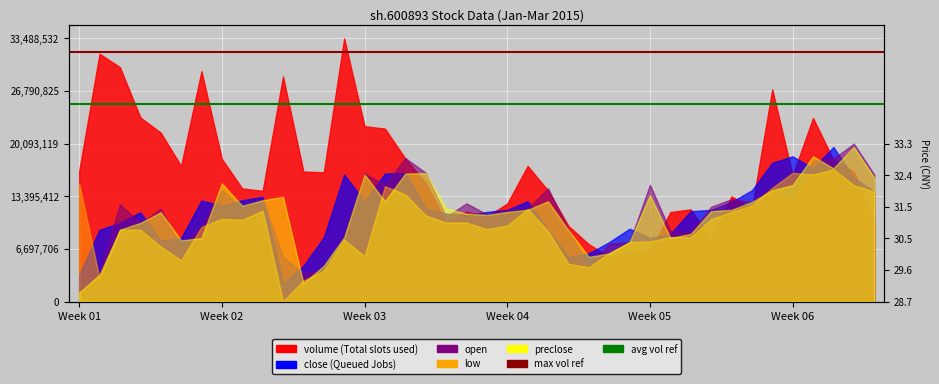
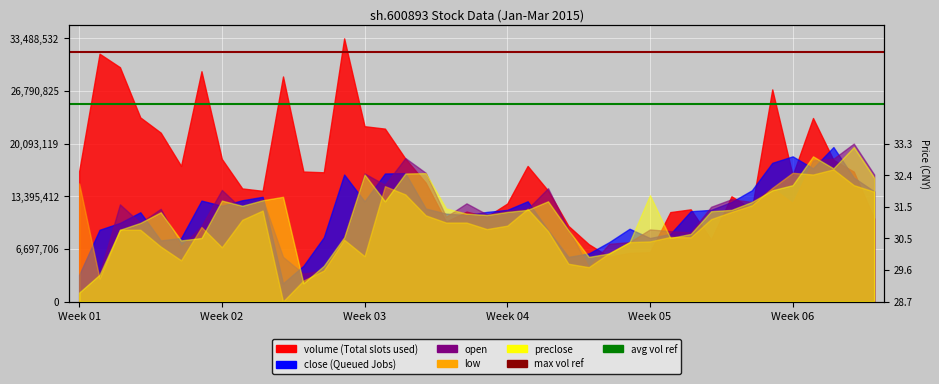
low, Week 02: 11,000,000 -> 7,000,000
preclose, Week 02: 15,000,000 -> 13,000,000
open, Week 05: 15,000,000 -> 9,000,000
